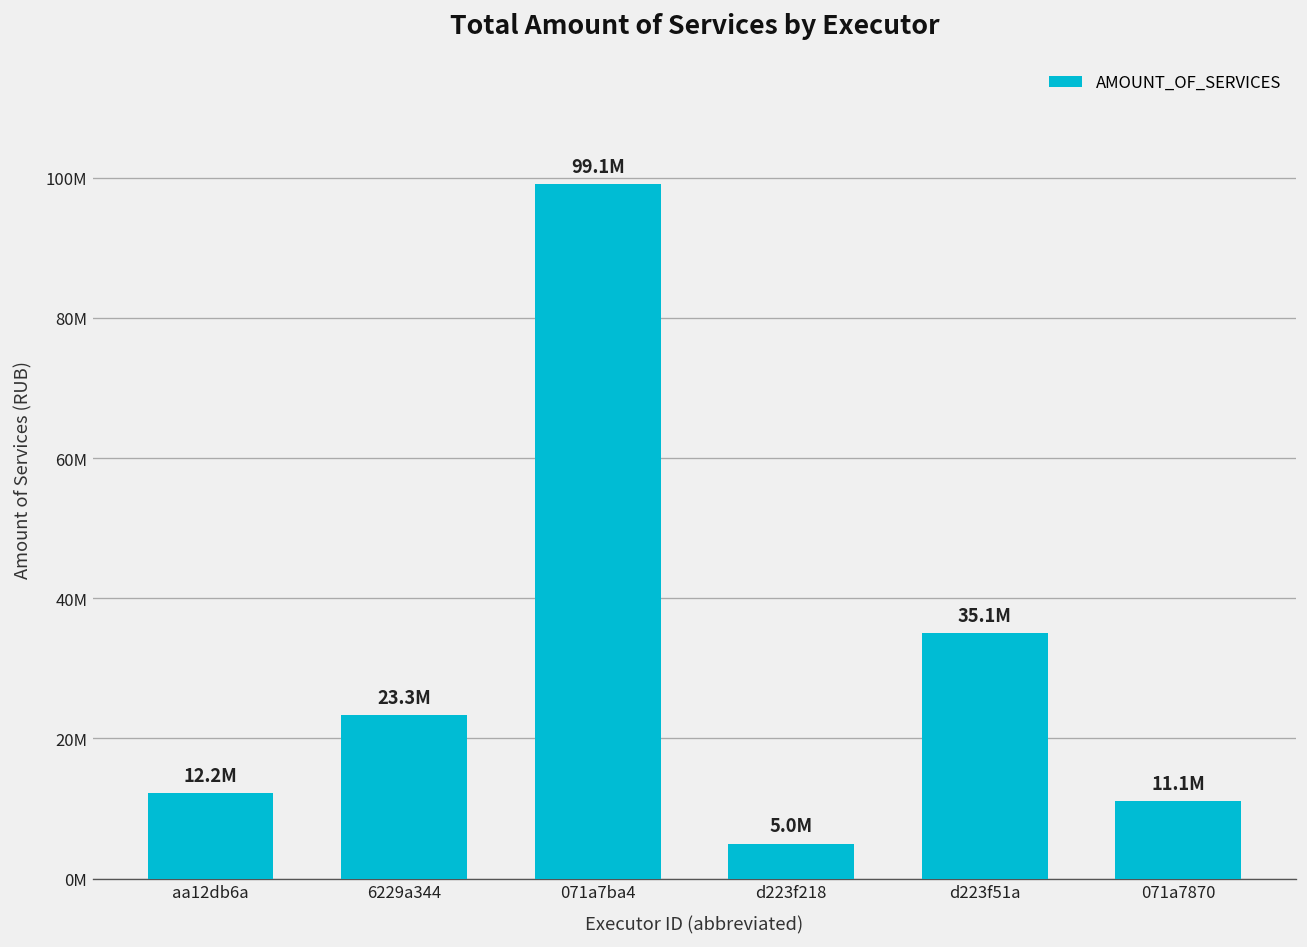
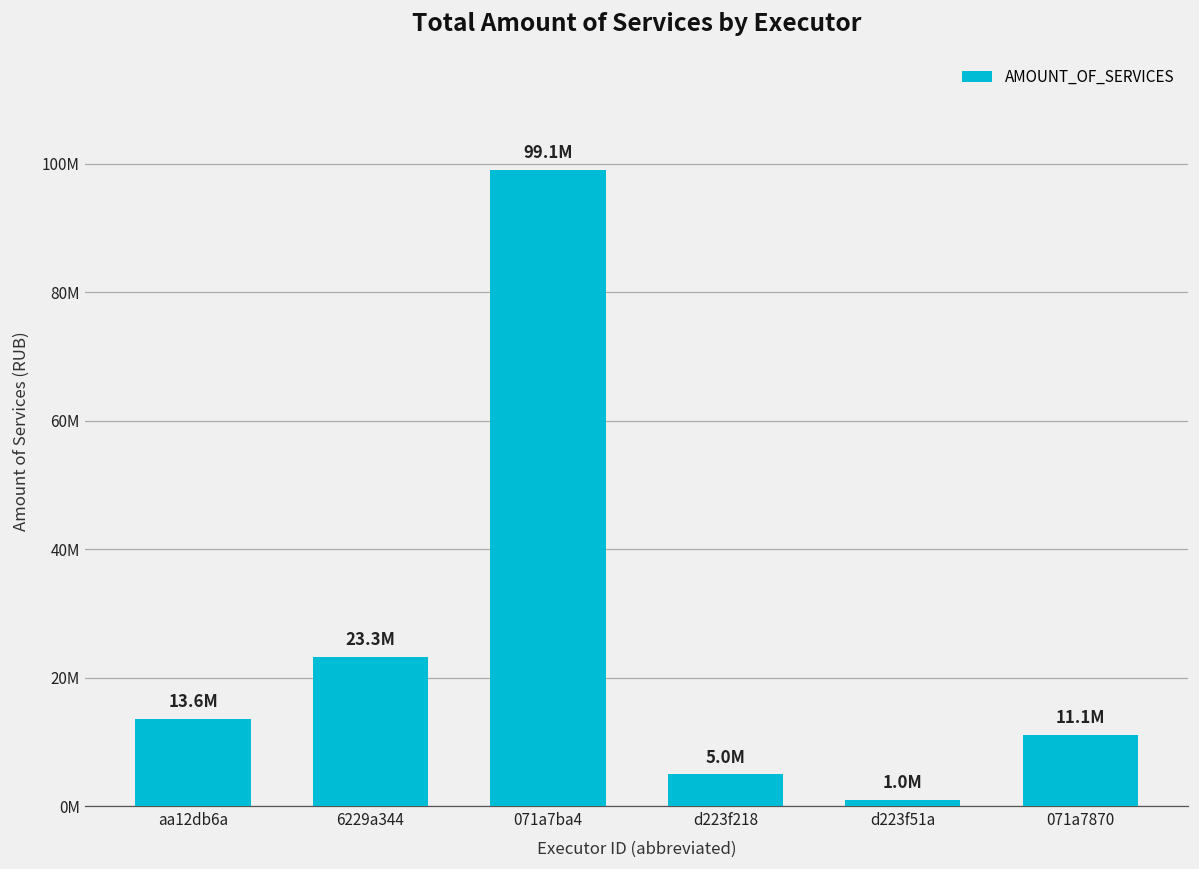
aa12db6a: 12.2M -> 13.6M
d223f51a: 35.1M -> 1.0M
